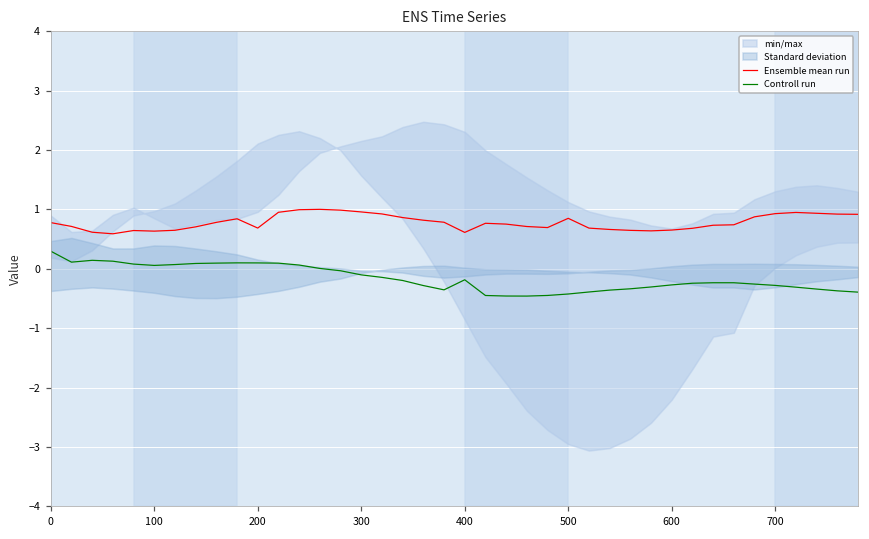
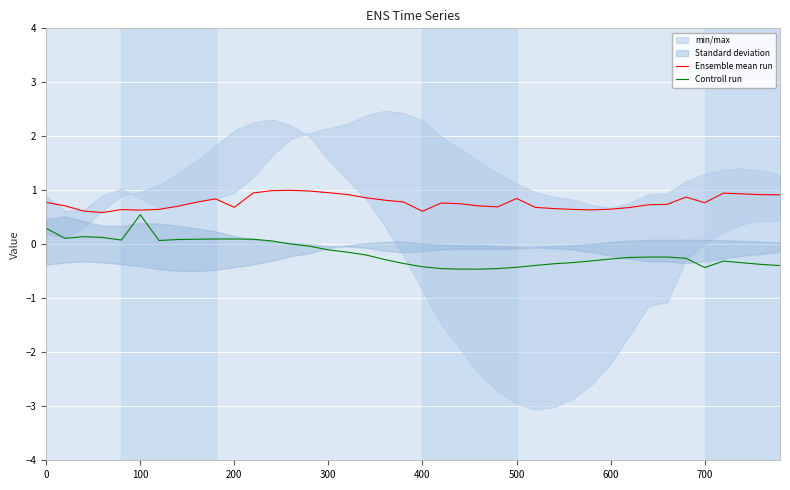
Controll run, 100: 0.1 -> 0.5
Controll run, 400: -0.2 -> -0.4
Ensemble mean run, 700: 0.9 -> 0.8
Controll run, 700: -0.3 -> -0.4
